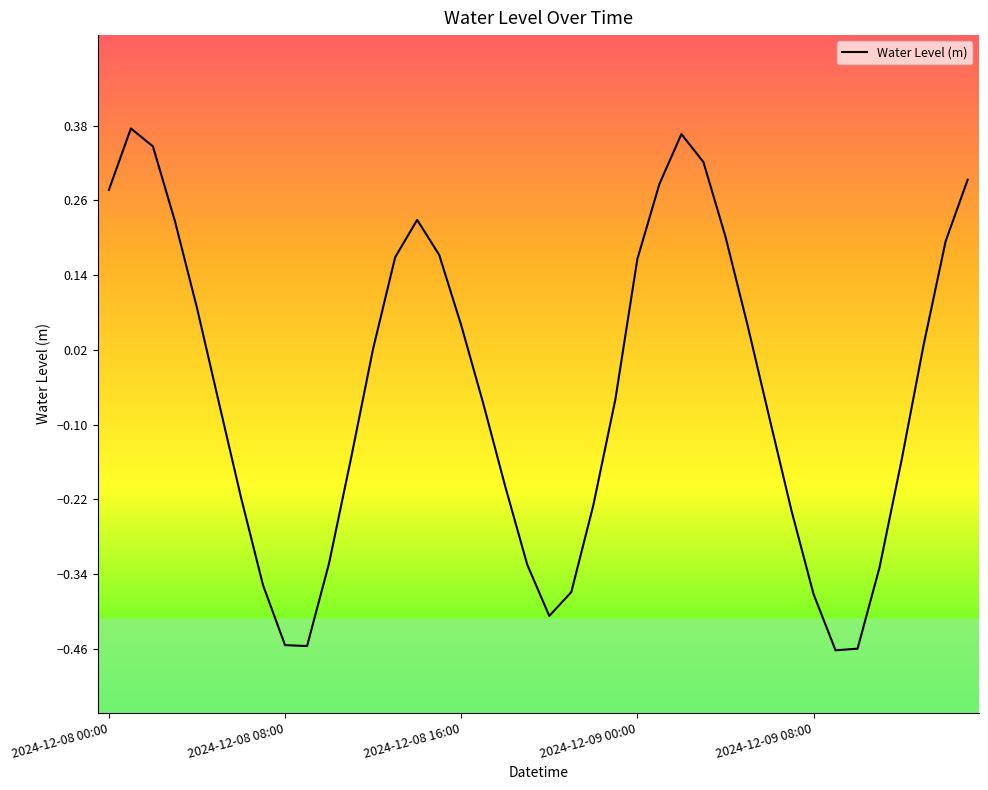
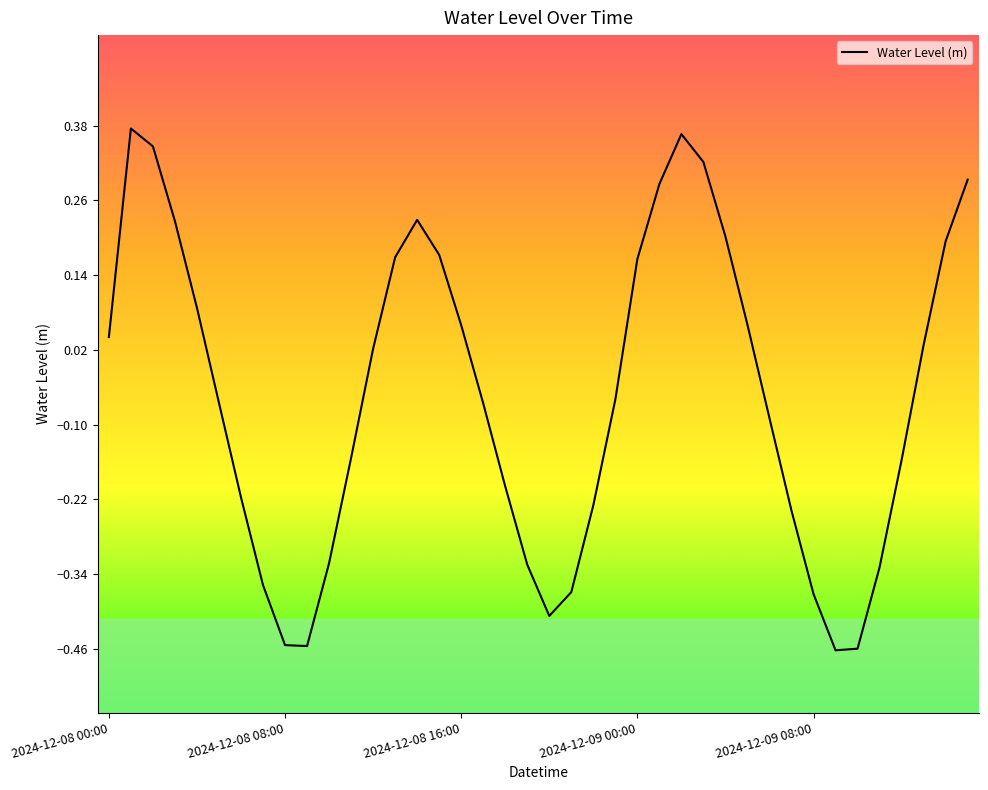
2024-12-08 00:00: 0.28 -> 0.04
